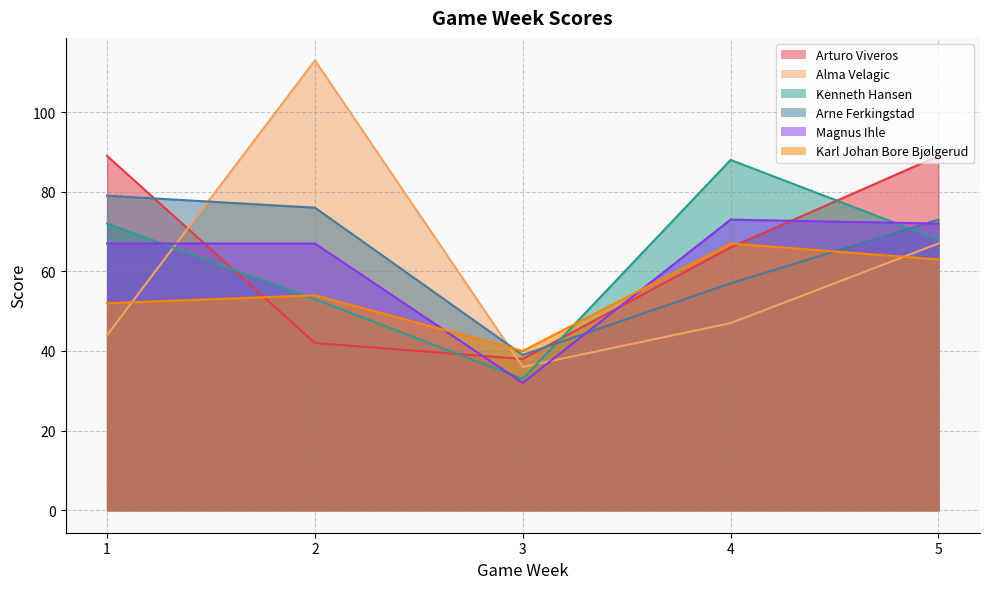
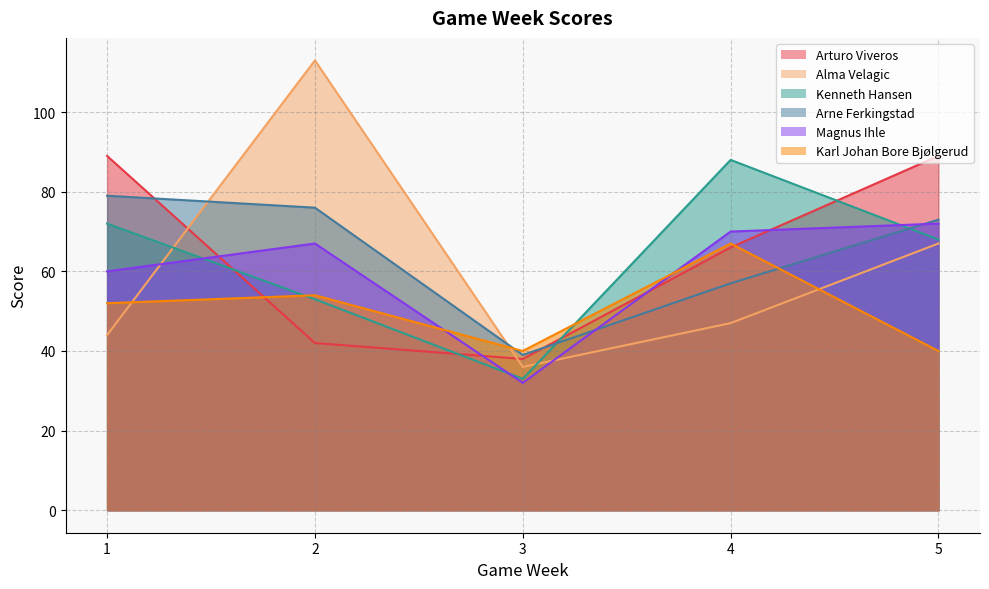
Magnus Ihle, 1: 67 -> 60
Magnus Ihle, 4: 73 -> 70
Karl Johan Bore Bjølgerud, 5: 63 -> 40
